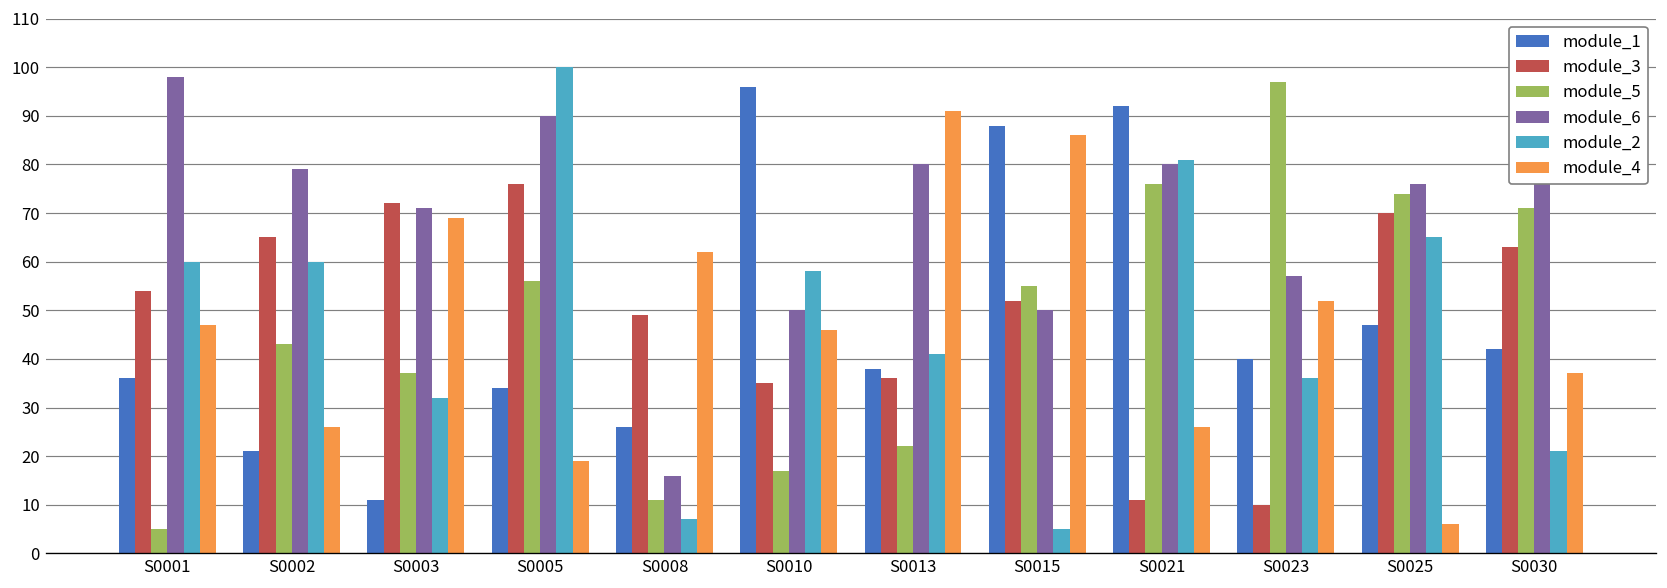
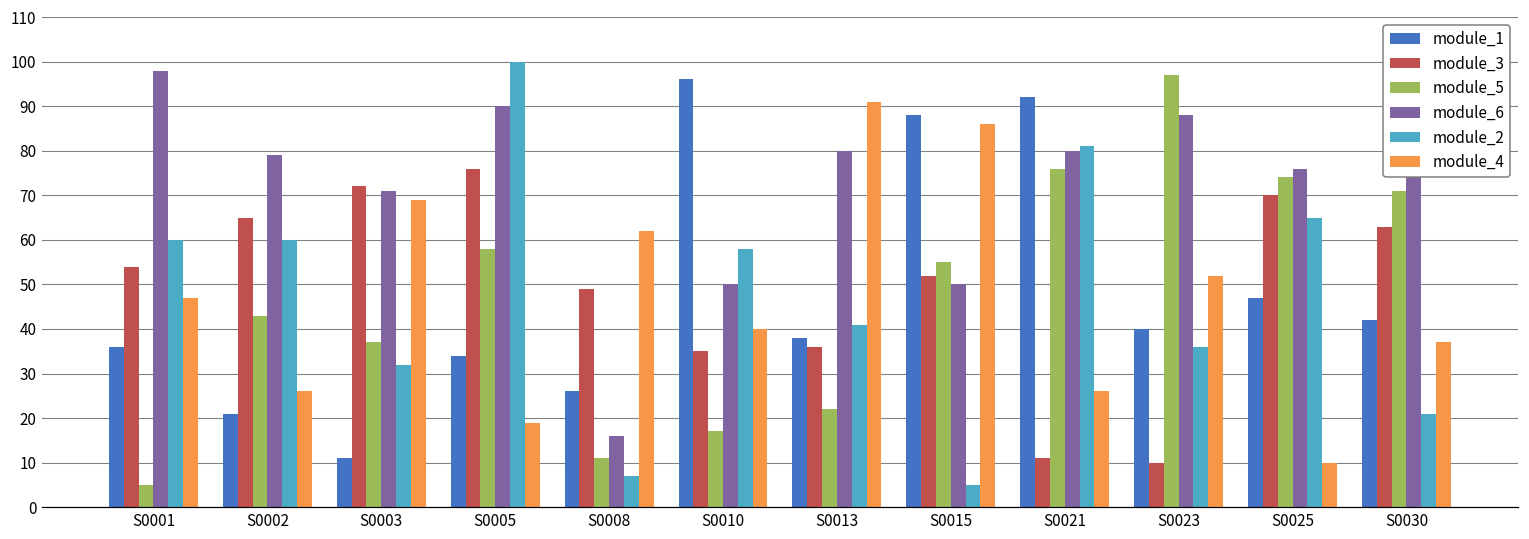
module_5, S0005: 56 -> 58
module_4, S0010: 46 -> 40
module_6, S0023: 57 -> 88
module_4, S0025: 6 -> 10
